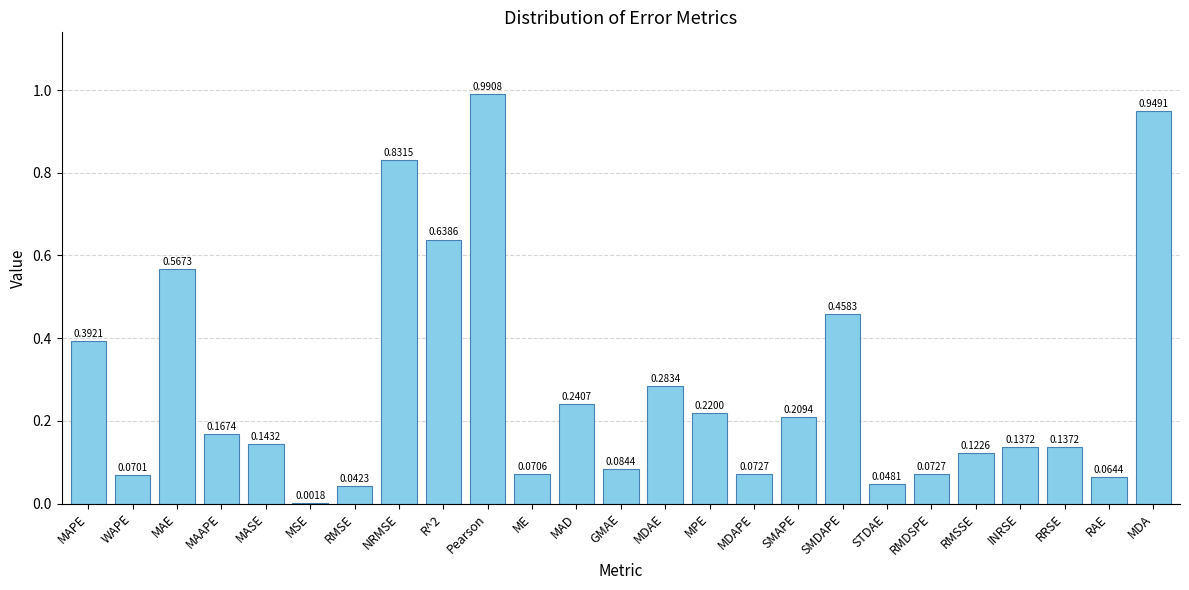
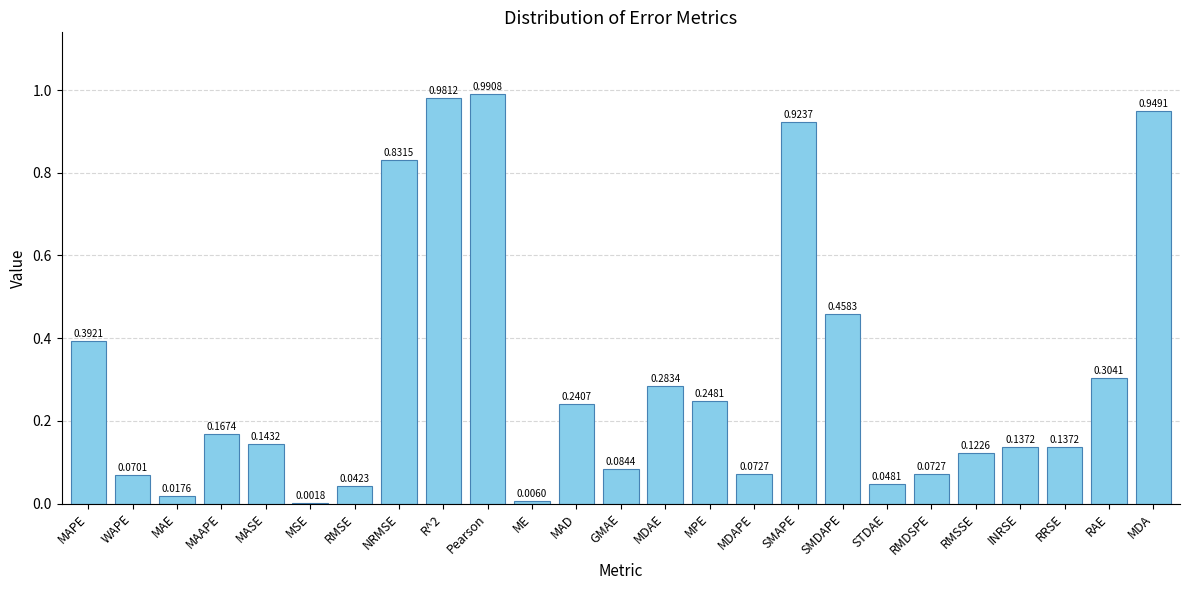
MAE: 0.5673 -> 0.0176
R^2: 0.6386 -> 0.9812
ME: 0.0706 -> 0.0060
MPE: 0.2200 -> 0.2481
SMAPE: 0.2094 -> 0.9237
RAE: 0.0644 -> 0.3041
